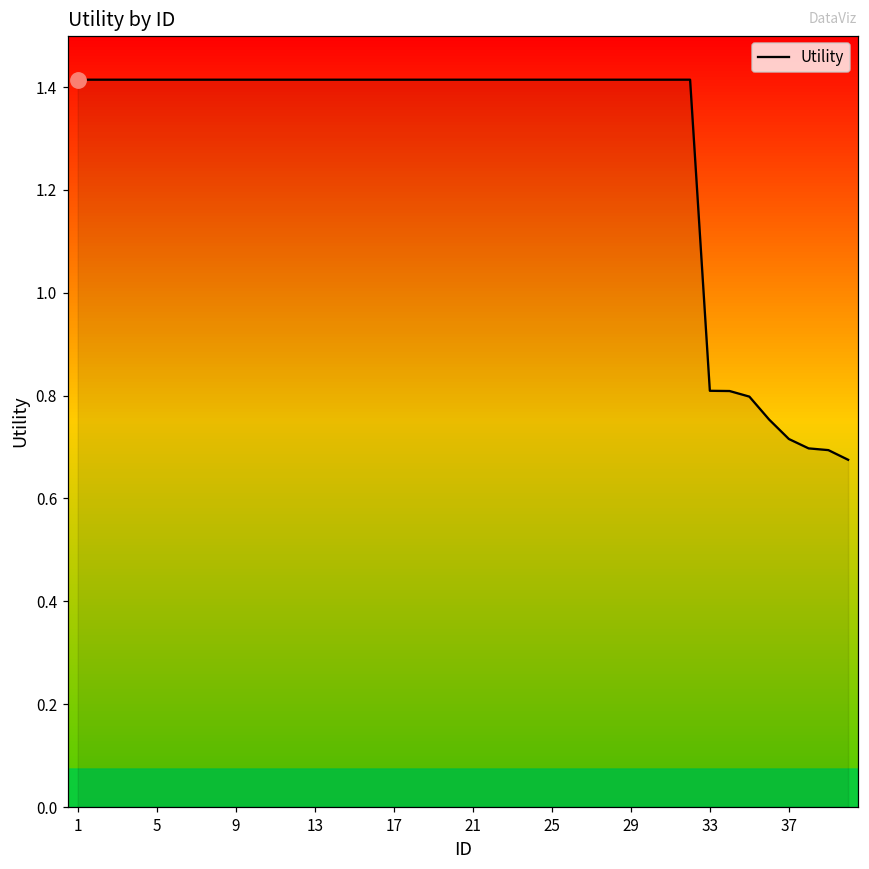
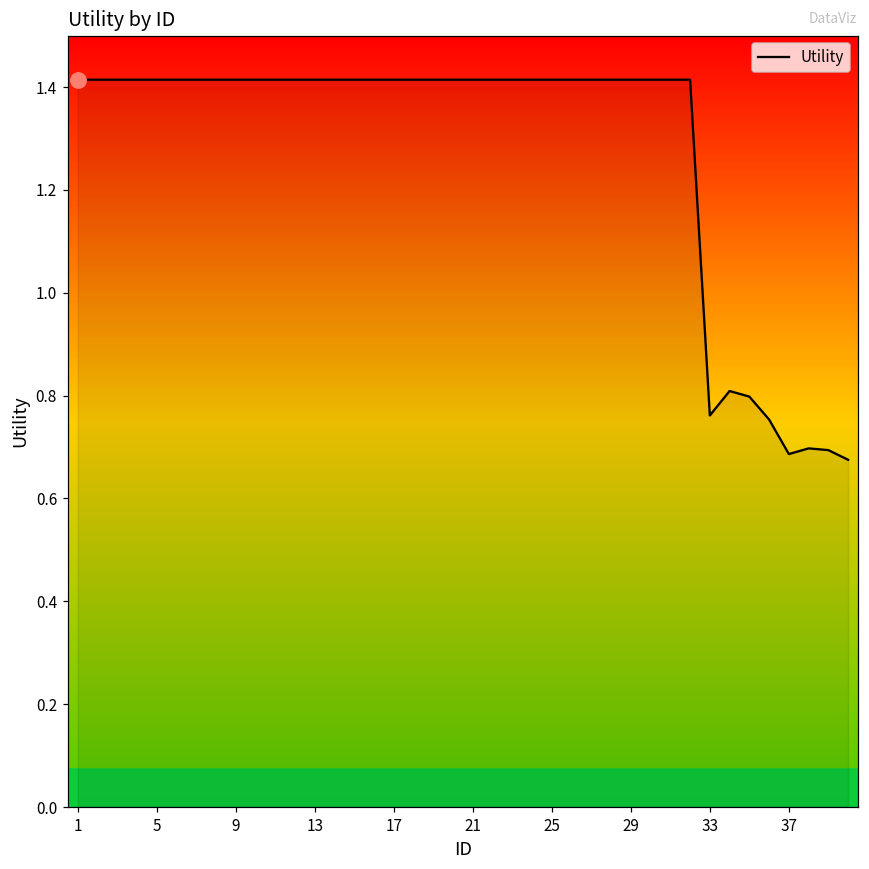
Utility, 33: 0.81 -> 0.76
Utility, 37: 0.72 -> 0.69
